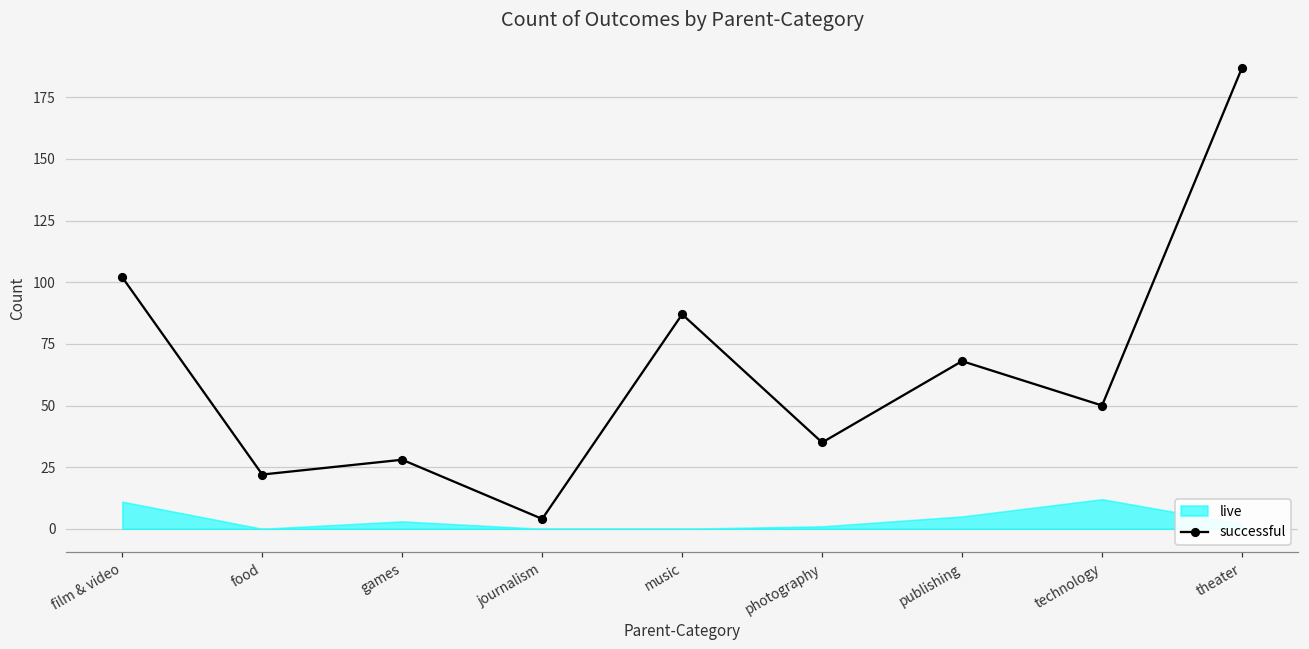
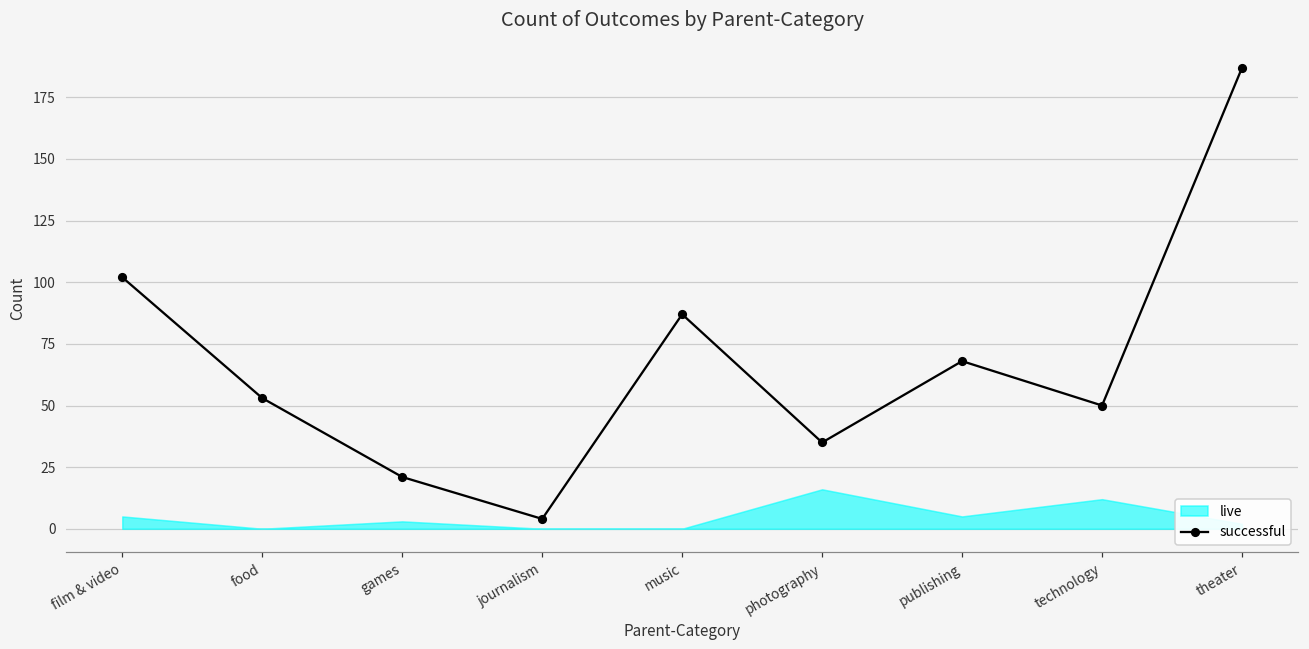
live, film & video: 11 -> 5
successful, food: 22 -> 53
successful, games: 28 -> 21
live, photography: 1 -> 16
